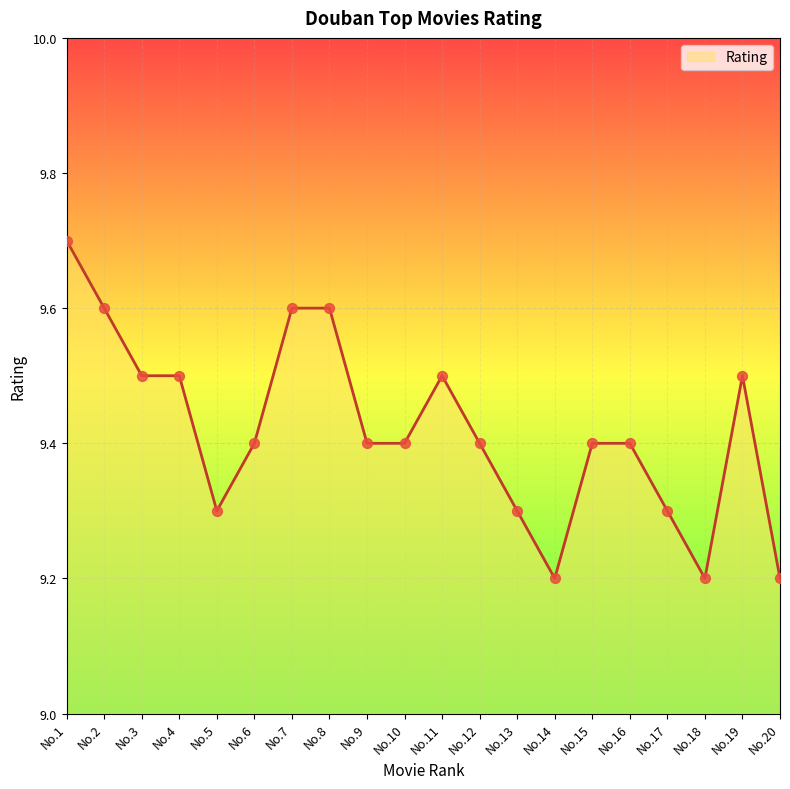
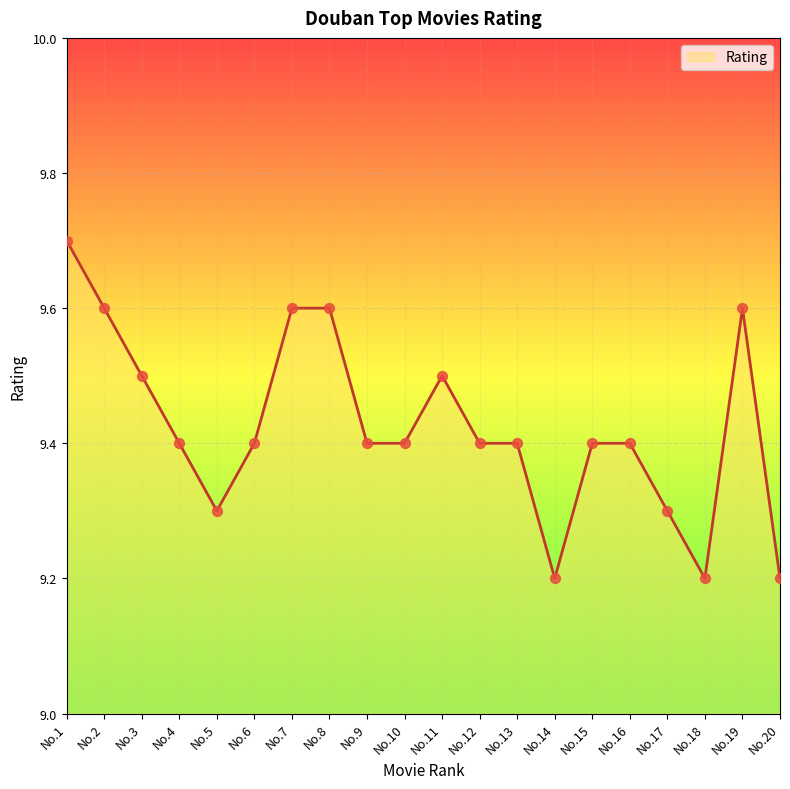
No.4: 9.5 -> 9.4
No.13: 9.3 -> 9.4
No.19: 9.5 -> 9.6
